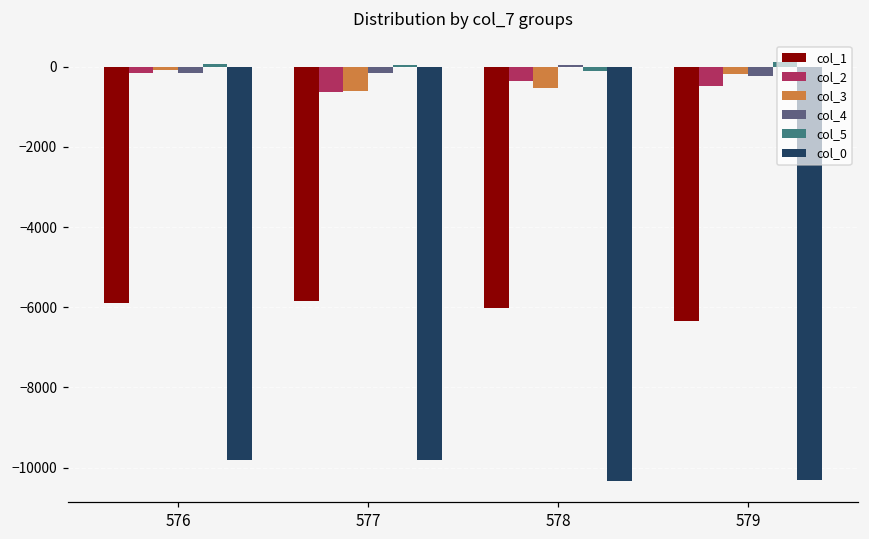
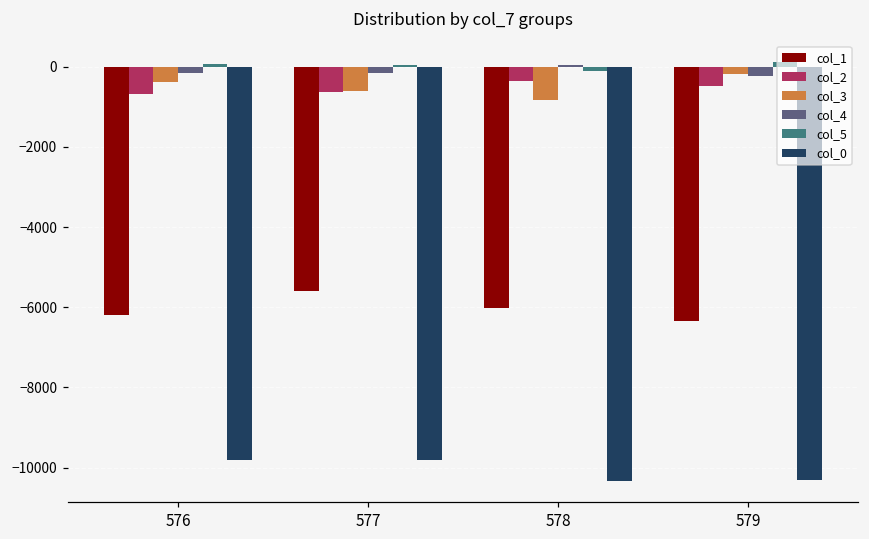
col_1, 576: -5900 -> -6200
col_2, 576: -200 -> -700
col_3, 576: -100 -> -400
col_1, 577: -5800 -> -5600
col_3, 578: -500 -> -800
